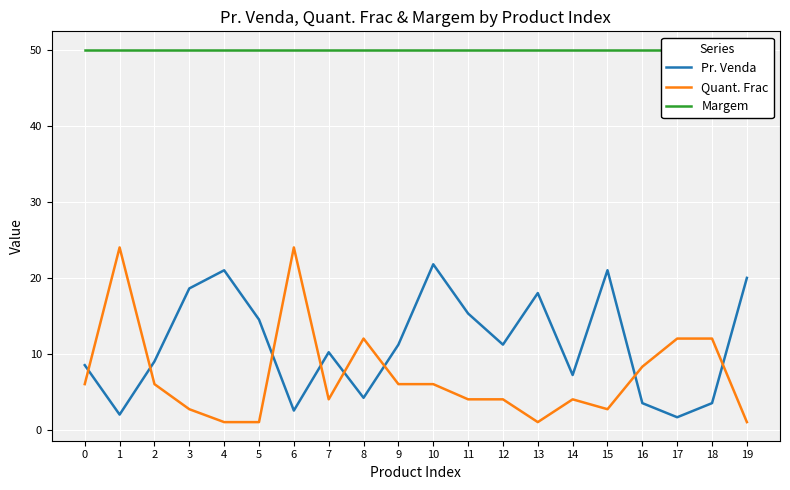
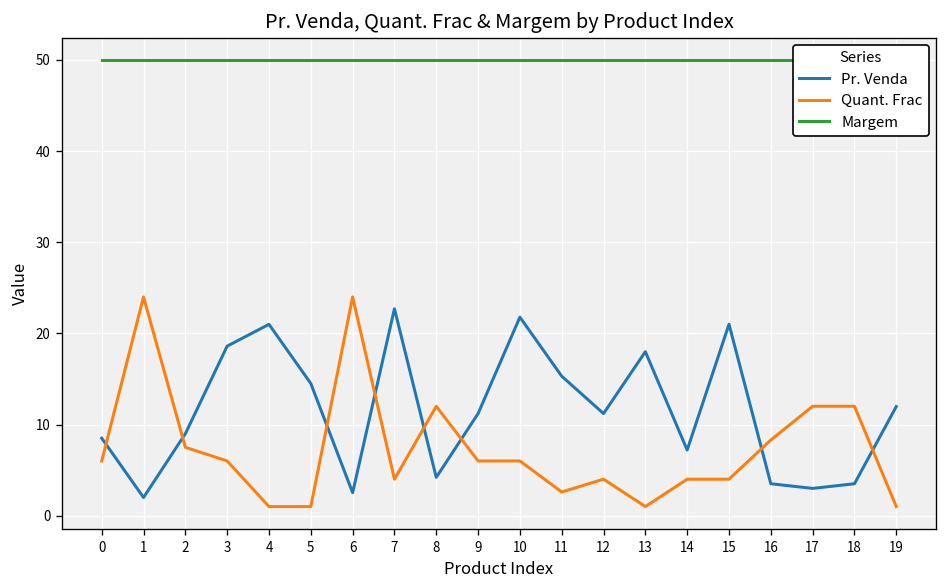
Quant. Frac, 2: 6 -> 8
Quant. Frac, 3: 3 -> 6
Pr. Venda, 7: 10 -> 23
Quant. Frac, 11: 4 -> 3
Quant. Frac, 15: 3 -> 4
Pr. Venda, 17: 2 -> 3
Pr. Venda, 19: 20 -> 12
